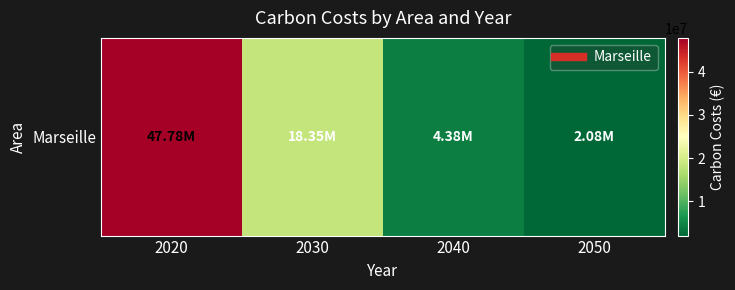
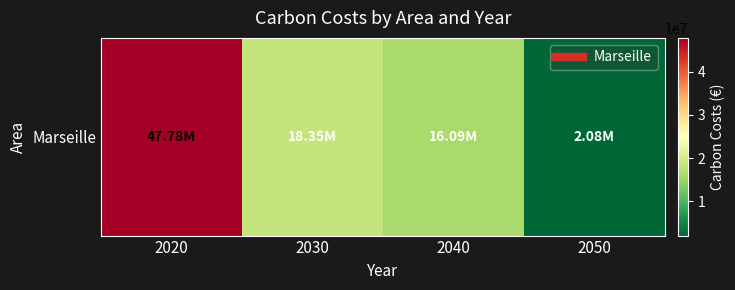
Marseille, 2040: 4.38M -> 16.09M
